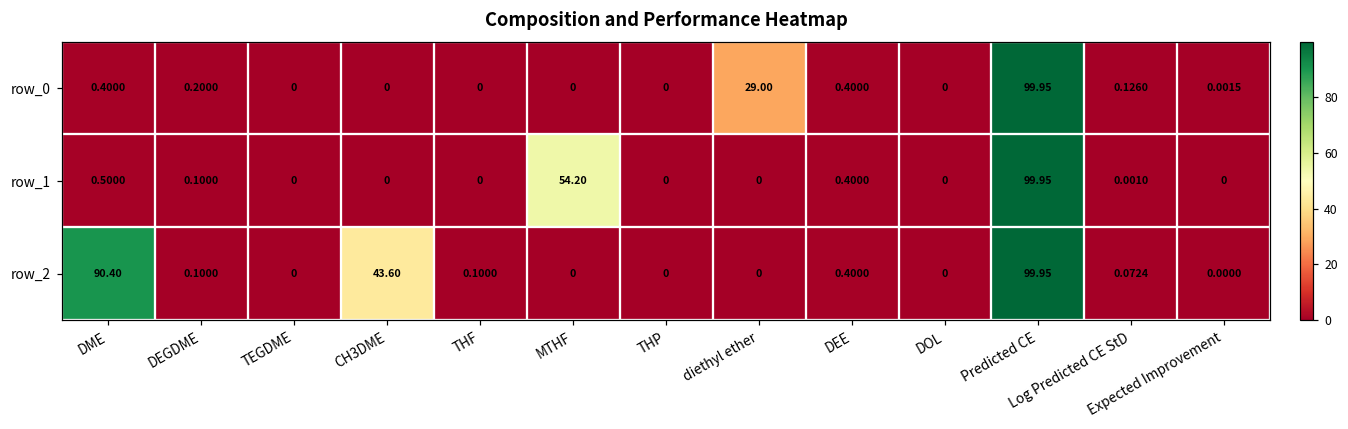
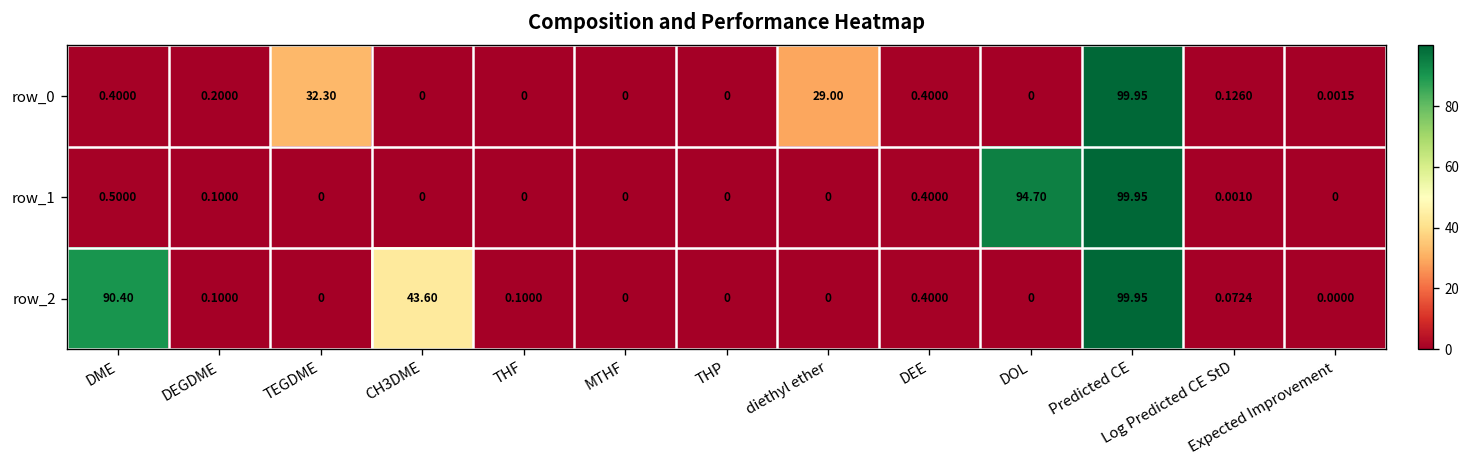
row_0, TEGDME: 0 -> 32.30
row_1, MTHF: 54.20 -> 0
row_1, DOL: 0 -> 94.70
